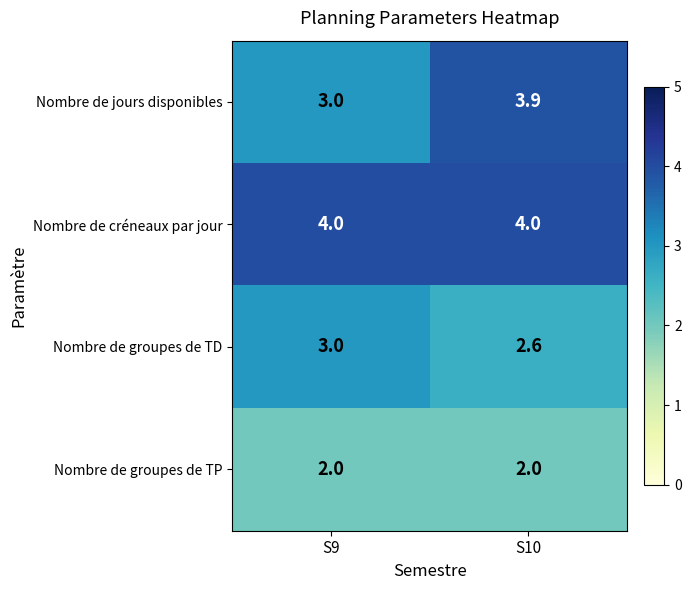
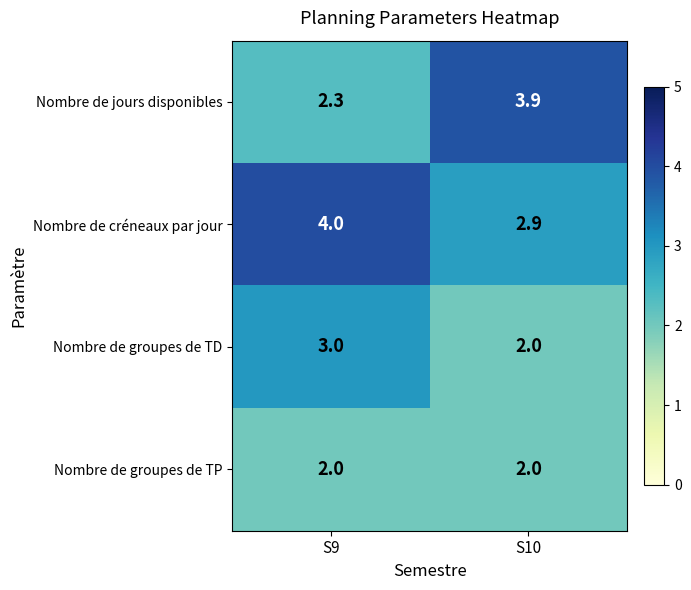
Nombre de jours disponibles, S9: 3.0 -> 2.3
Nombre de créneaux par jour, S10: 4.0 -> 2.9
Nombre de groupes de TD, S10: 2.6 -> 2.0
